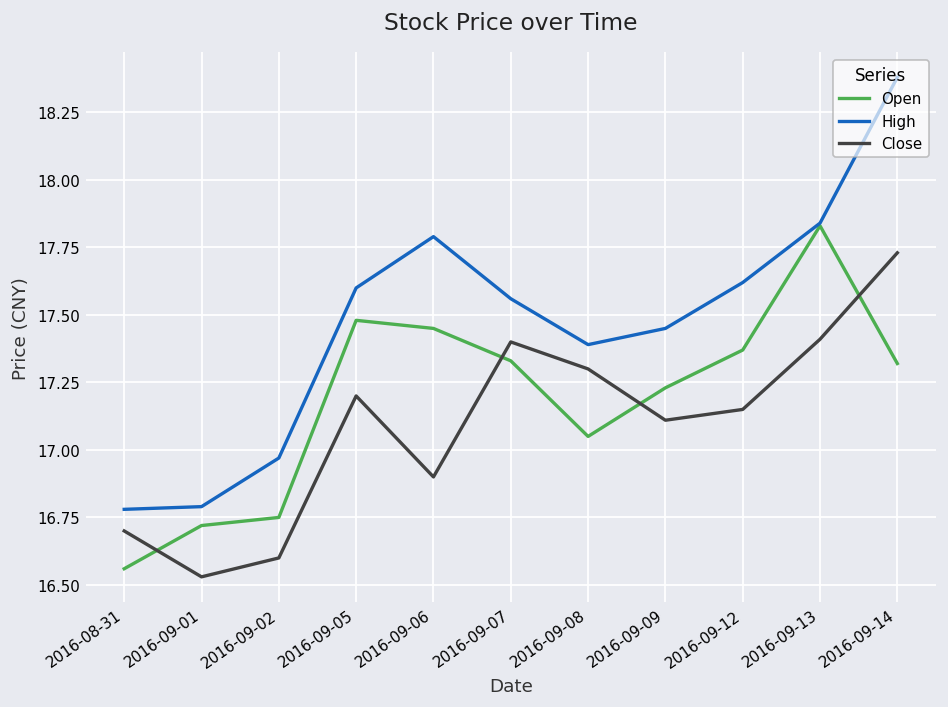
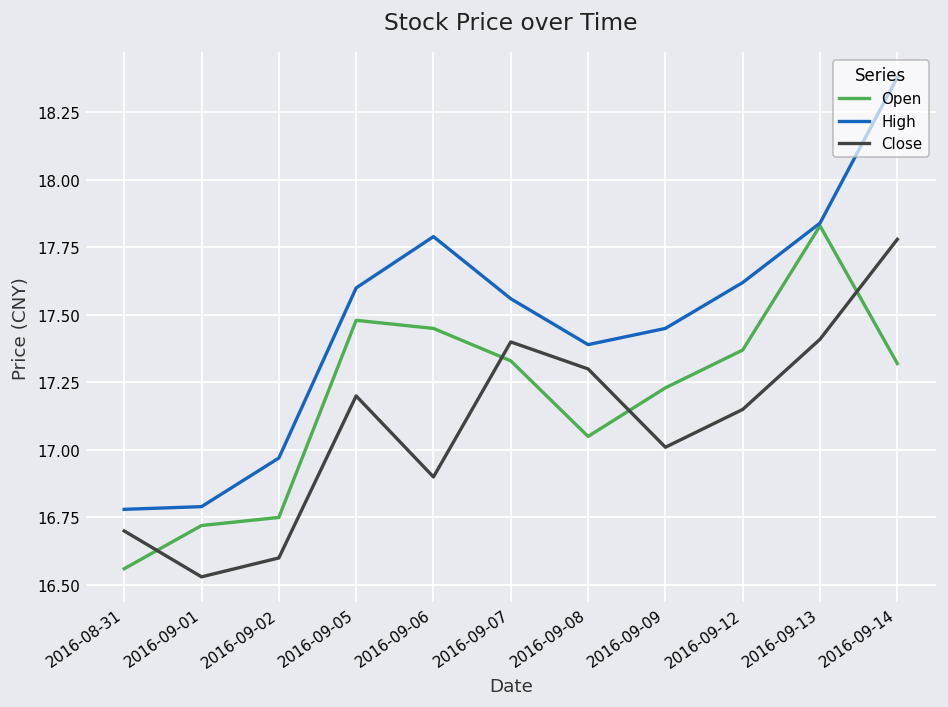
Close, 2016-09-09: 17.11 -> 17.01
Close, 2016-09-14: 17.73 -> 17.78
